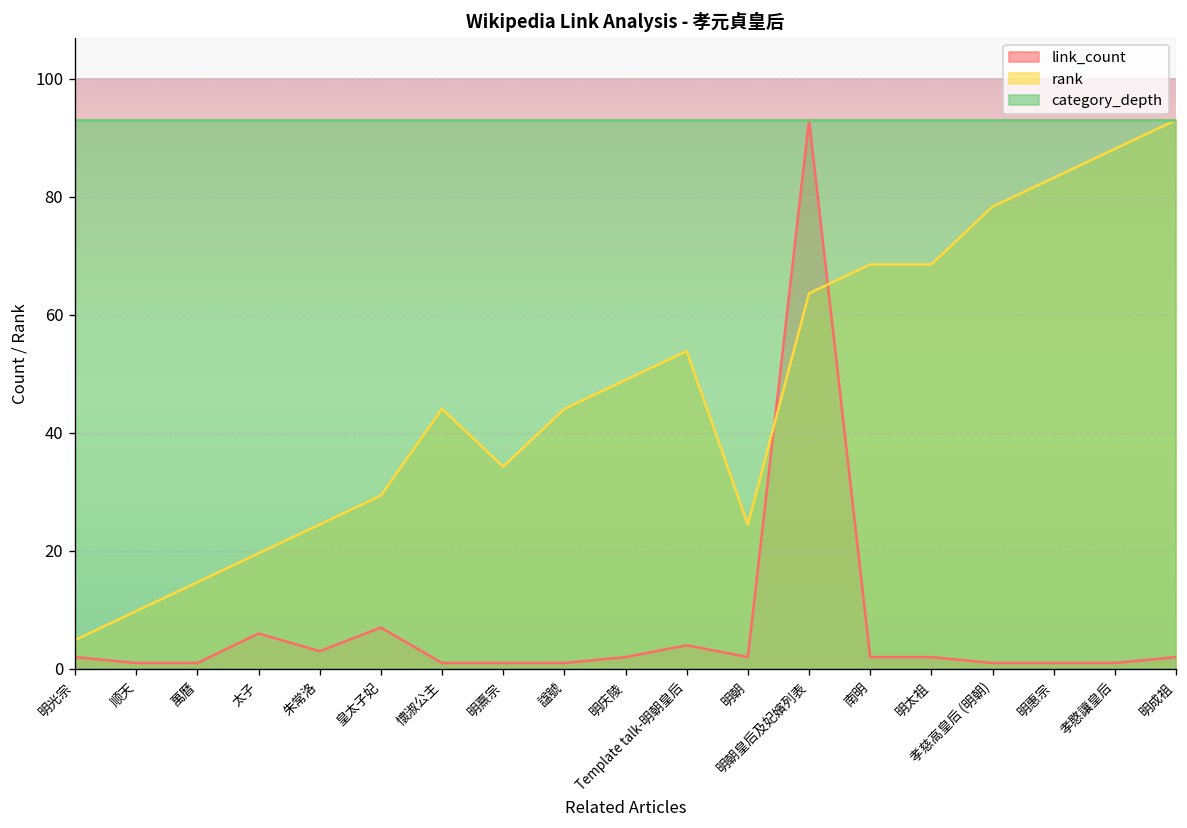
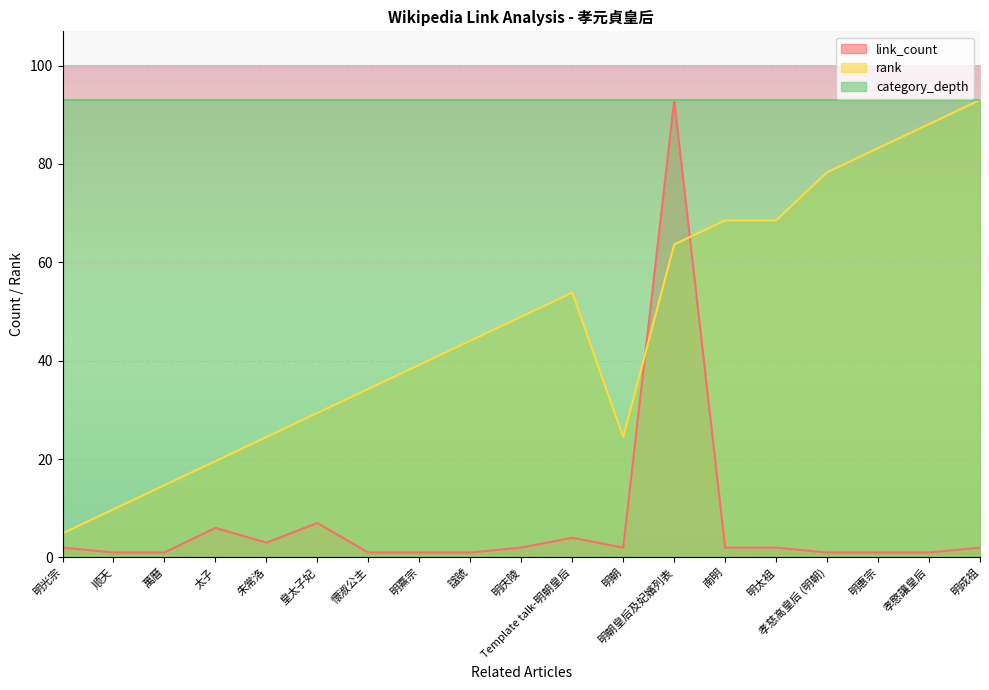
rank, 懷淑公主: 44 -> 34
rank, 明熹宗: 34 -> 39
